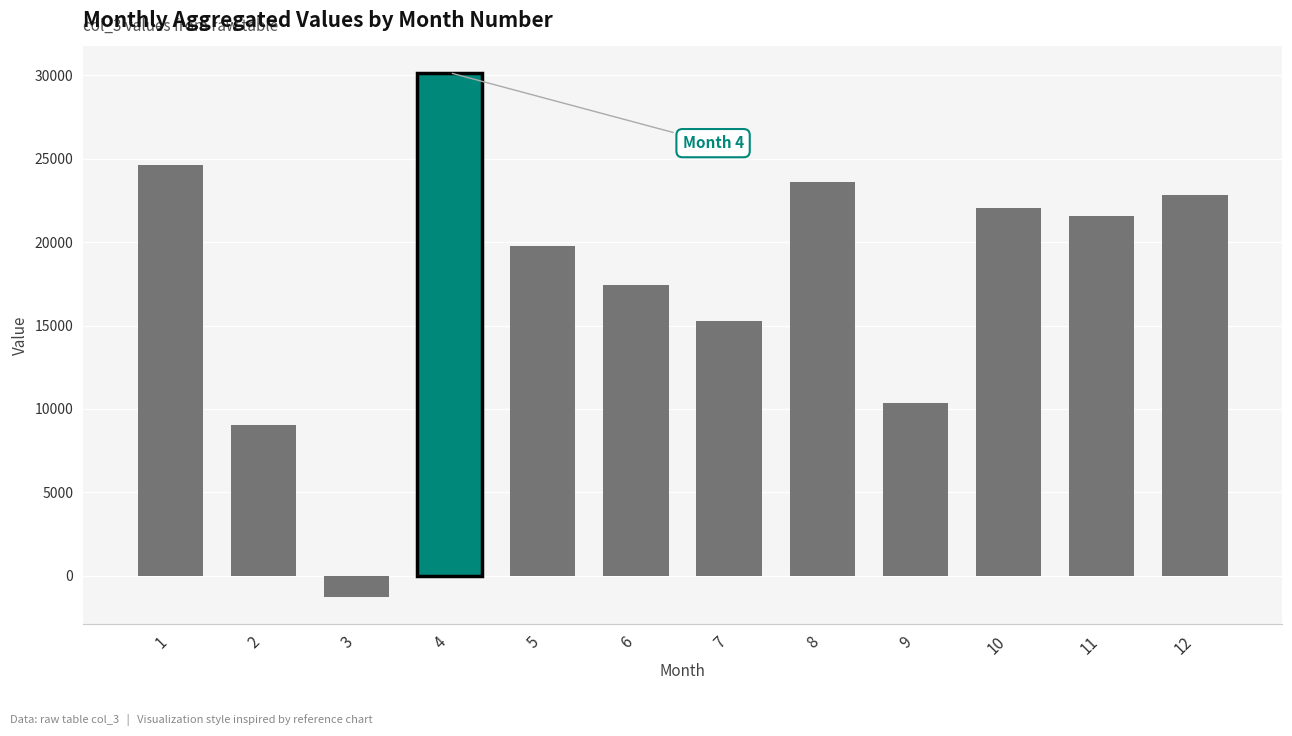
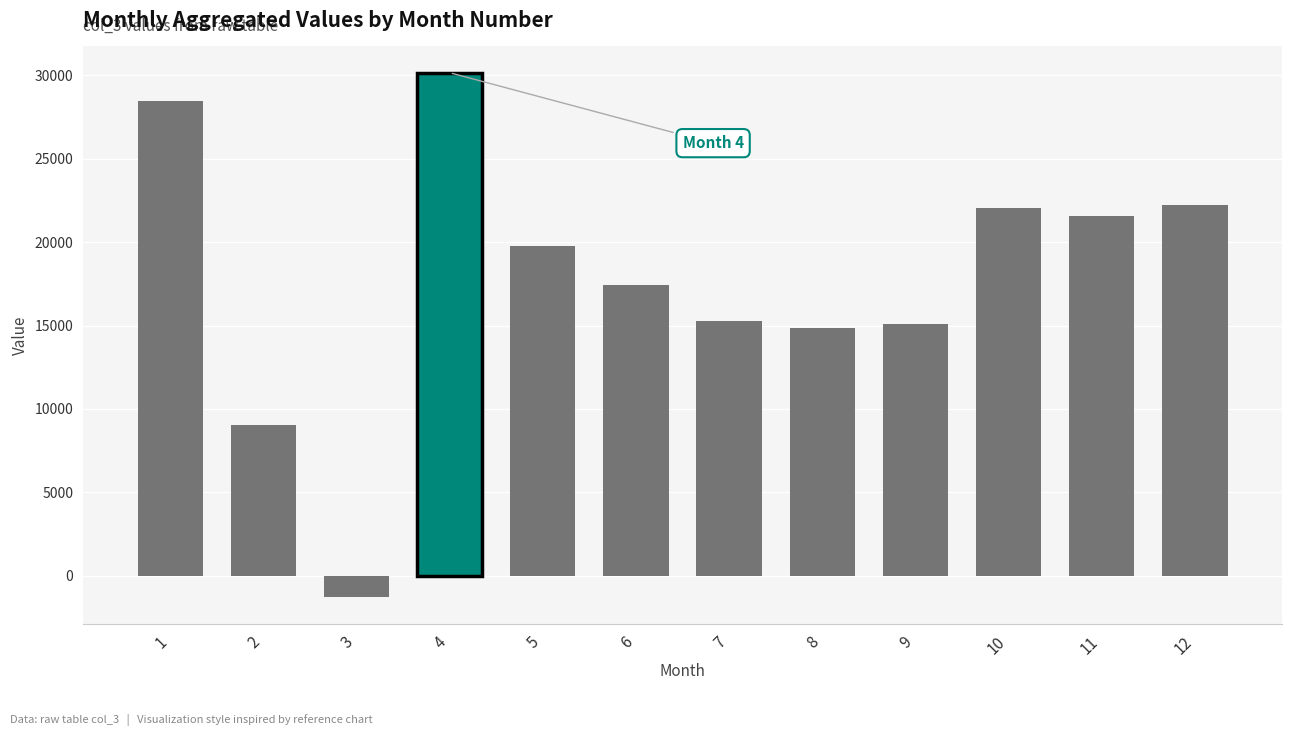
1: 24600 -> 28500
8: 23600 -> 14900
9: 10400 -> 15100
12: 22800 -> 22200
